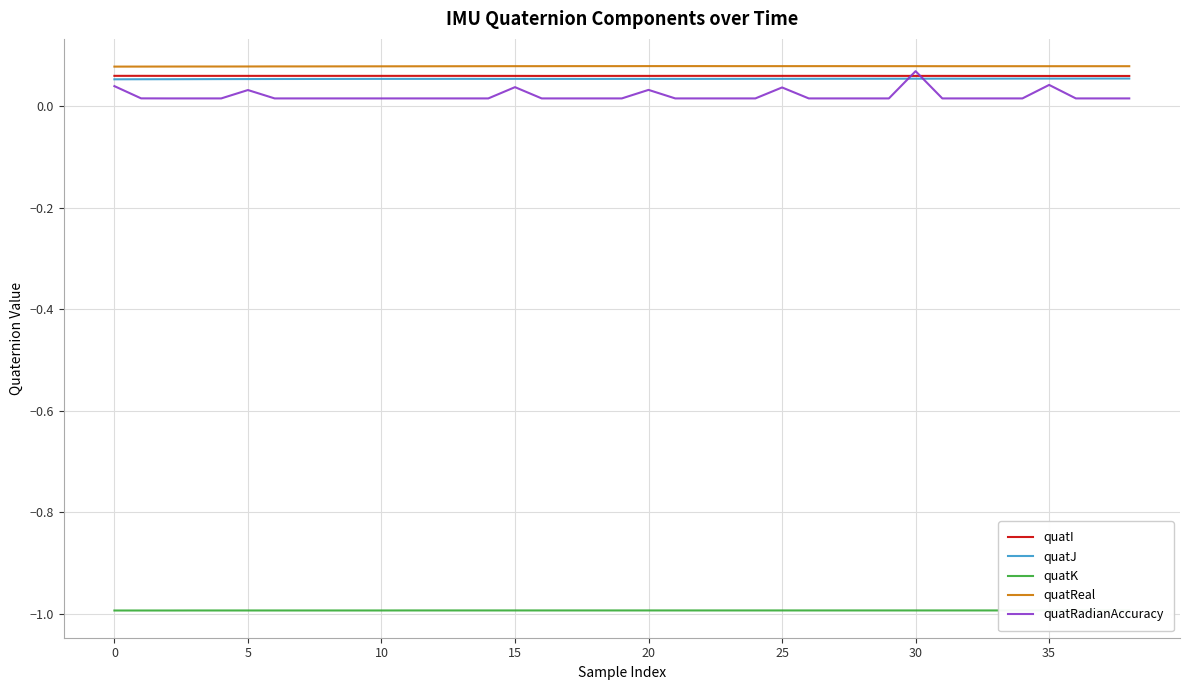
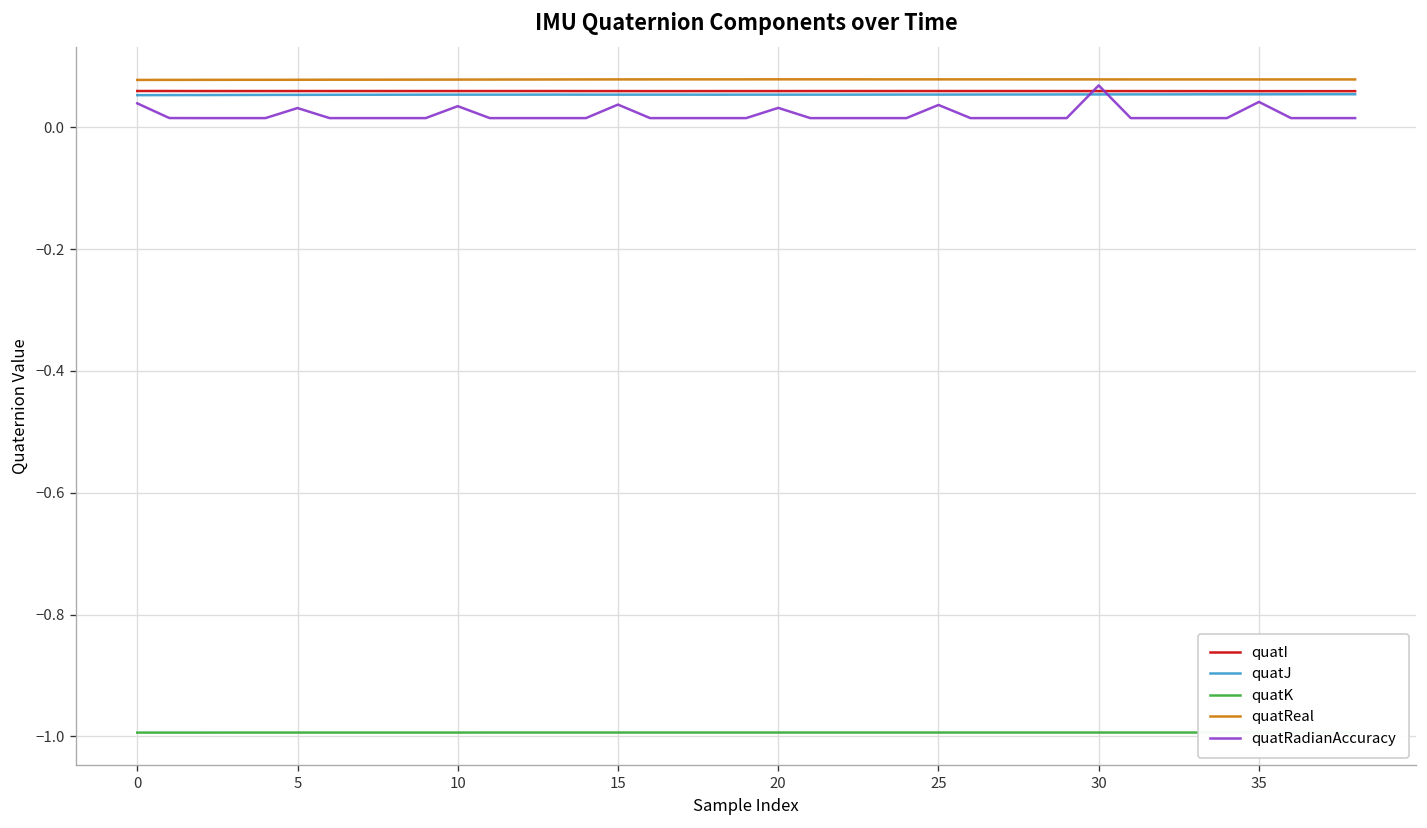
quatRadianAccuracy, 10: 0.02 -> 0.03
